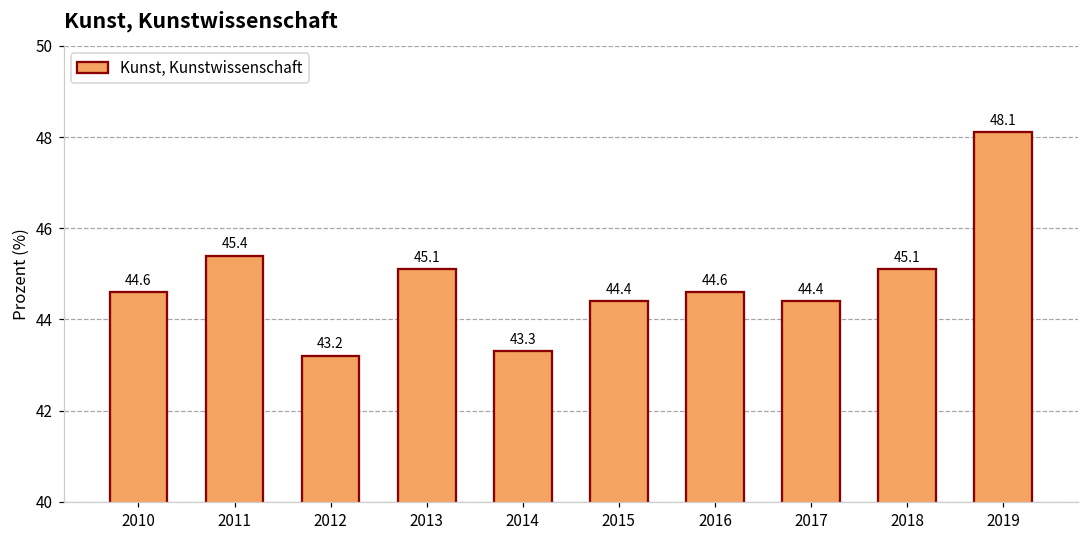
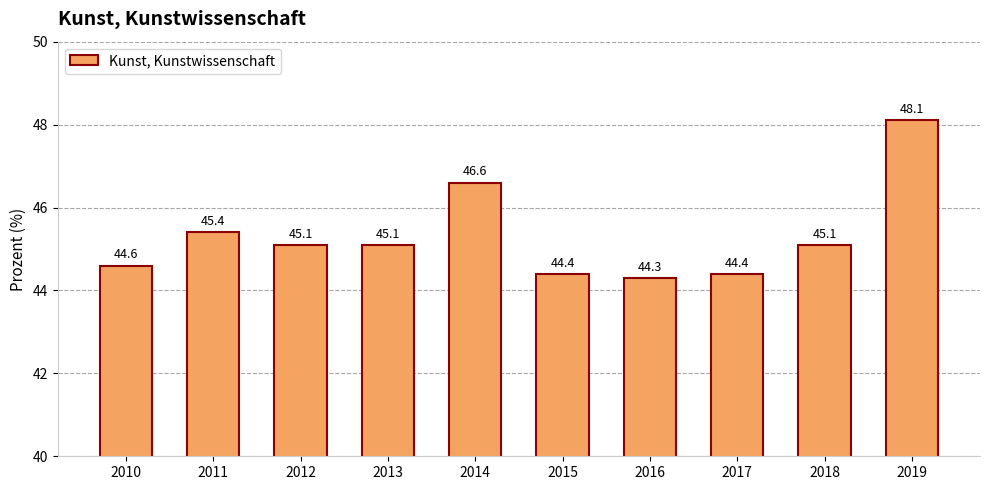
2012: 43.2 -> 45.1
2014: 43.3 -> 46.6
2016: 44.6 -> 44.3
